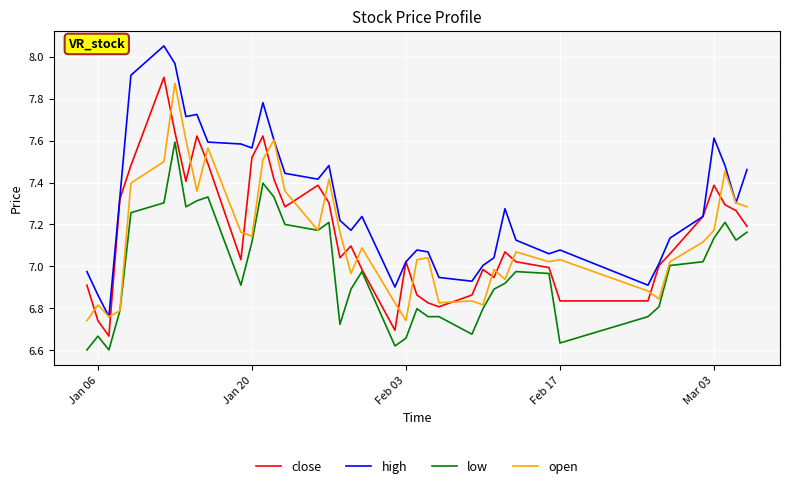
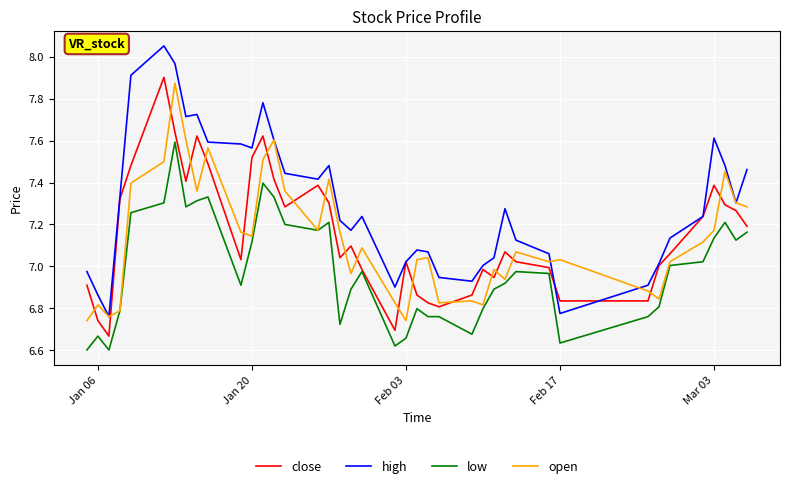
high, Feb 17: 7.08 -> 6.78
